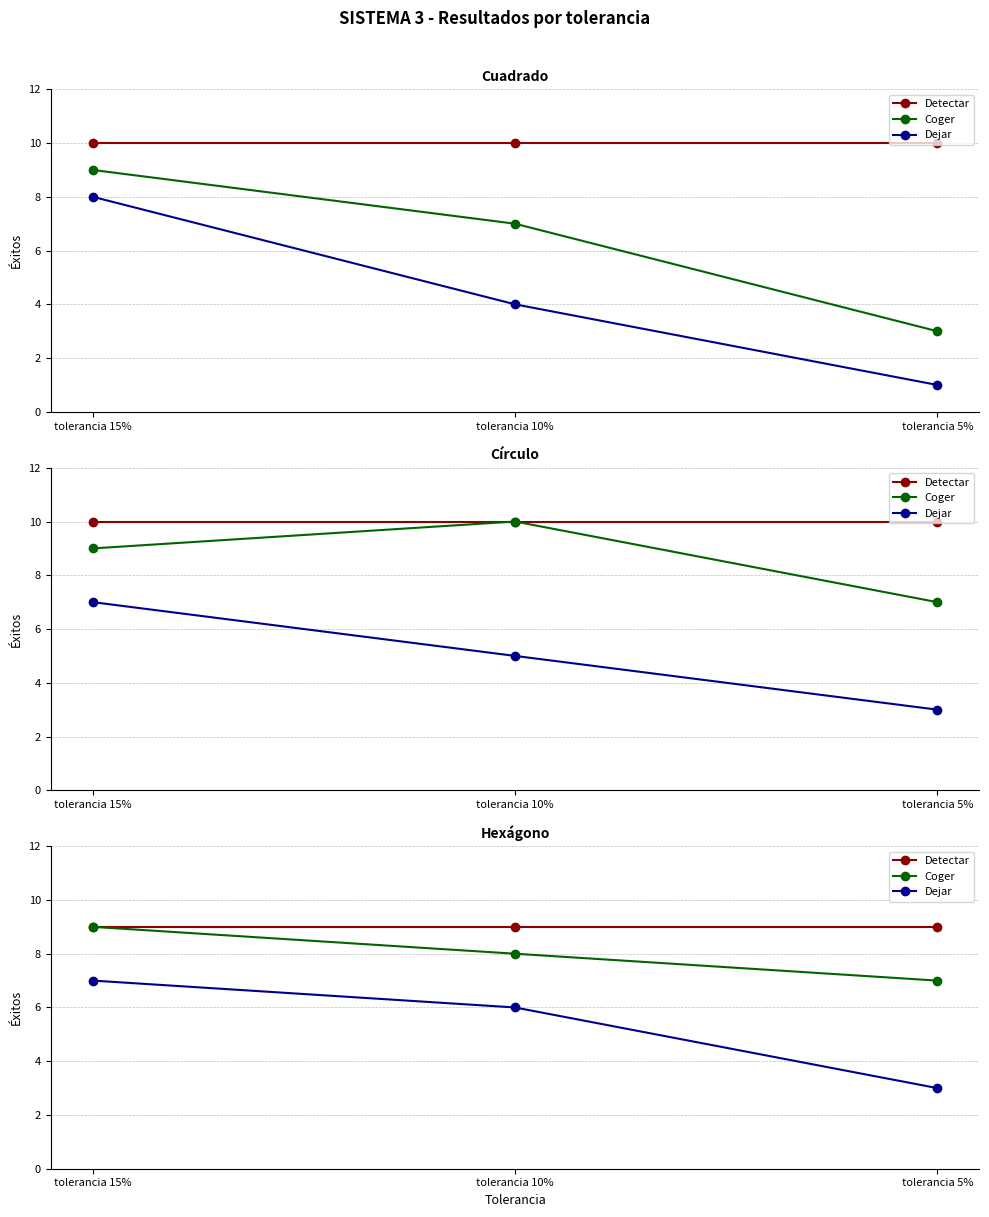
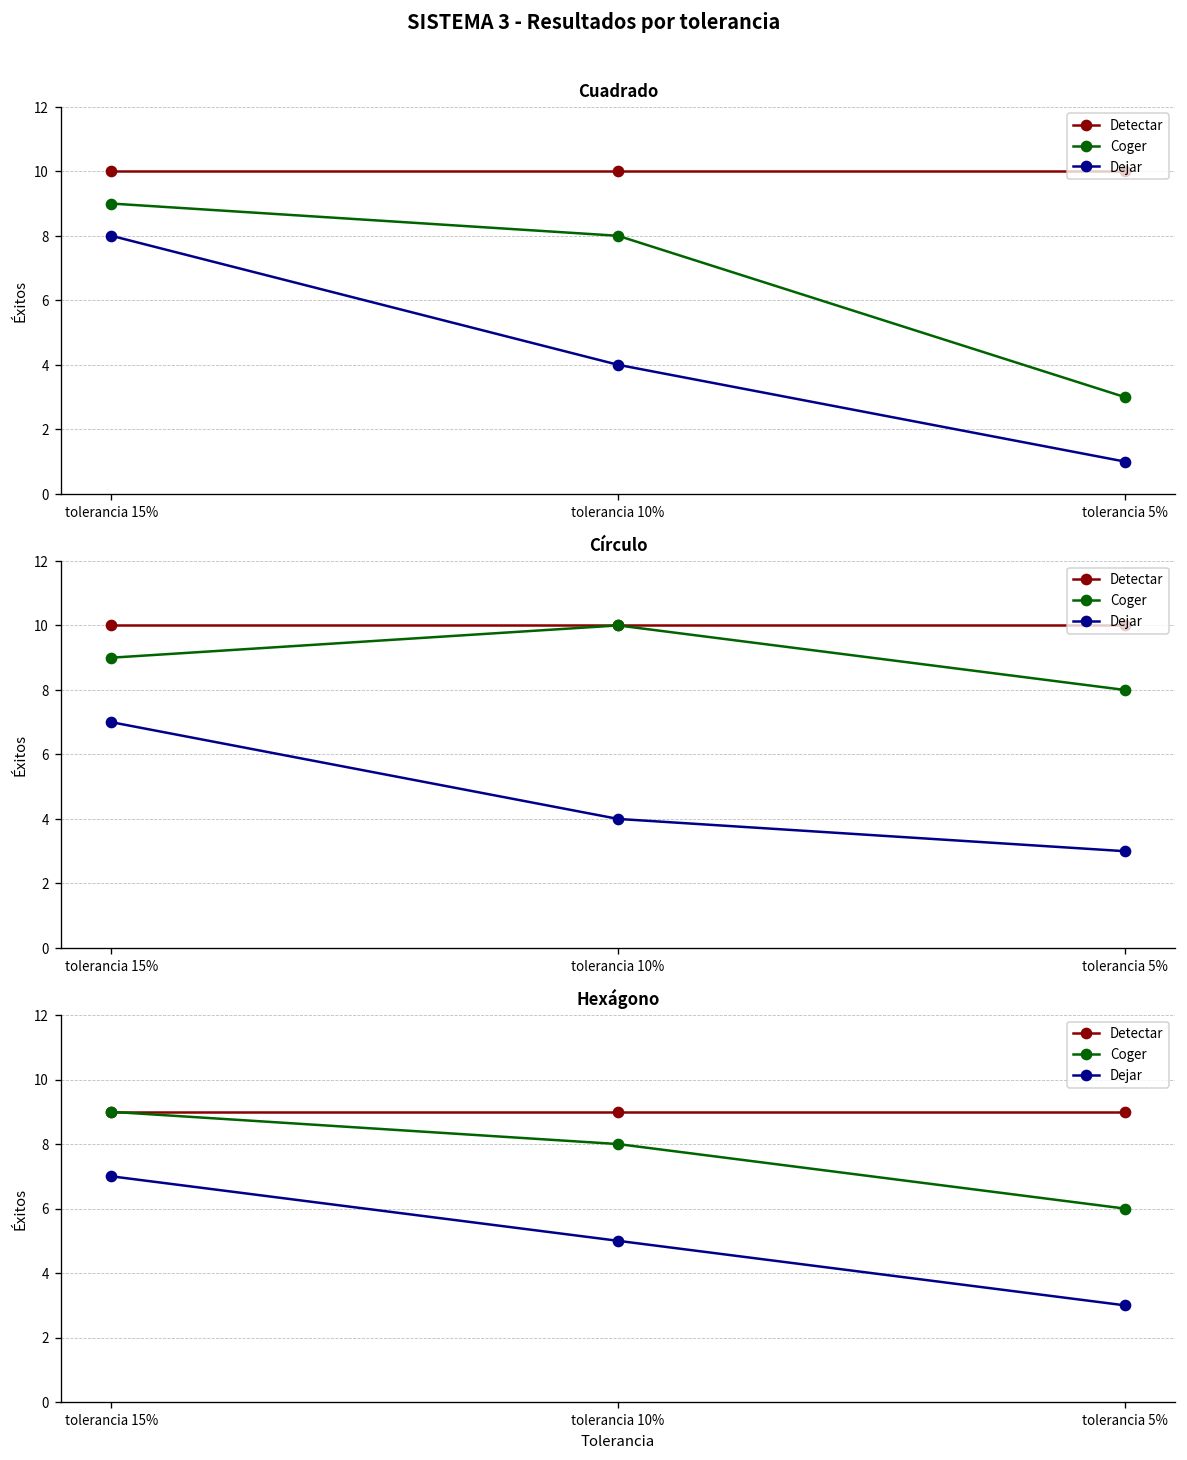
Cuadrado, Coger, tolerancia 10%: 7 -> 8
Círculo, Dejar, tolerancia 10%: 5 -> 4
Círculo, Coger, tolerancia 5%: 7 -> 8
Hexágono, Dejar, tolerancia 10%: 6 -> 5
Hexágono, Coger, tolerancia 5%: 7 -> 6
